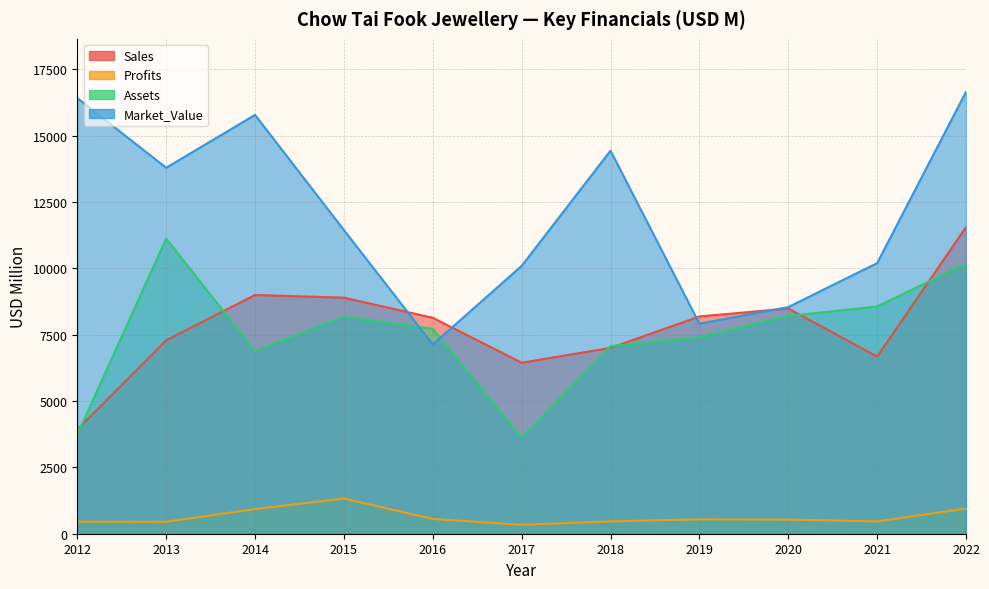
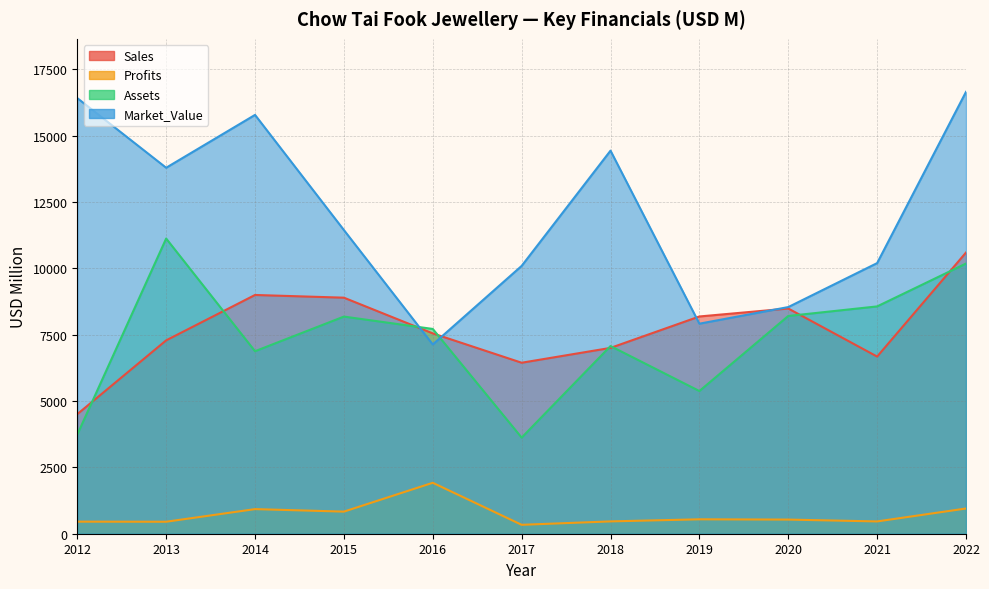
Sales, 2012: 3900 -> 4500
Profits, 2015: 1300 -> 800
Sales, 2016: 8100 -> 7500
Profits, 2016: 600 -> 1900
Assets, 2019: 7400 -> 5400
Sales, 2022: 11600 -> 10600
